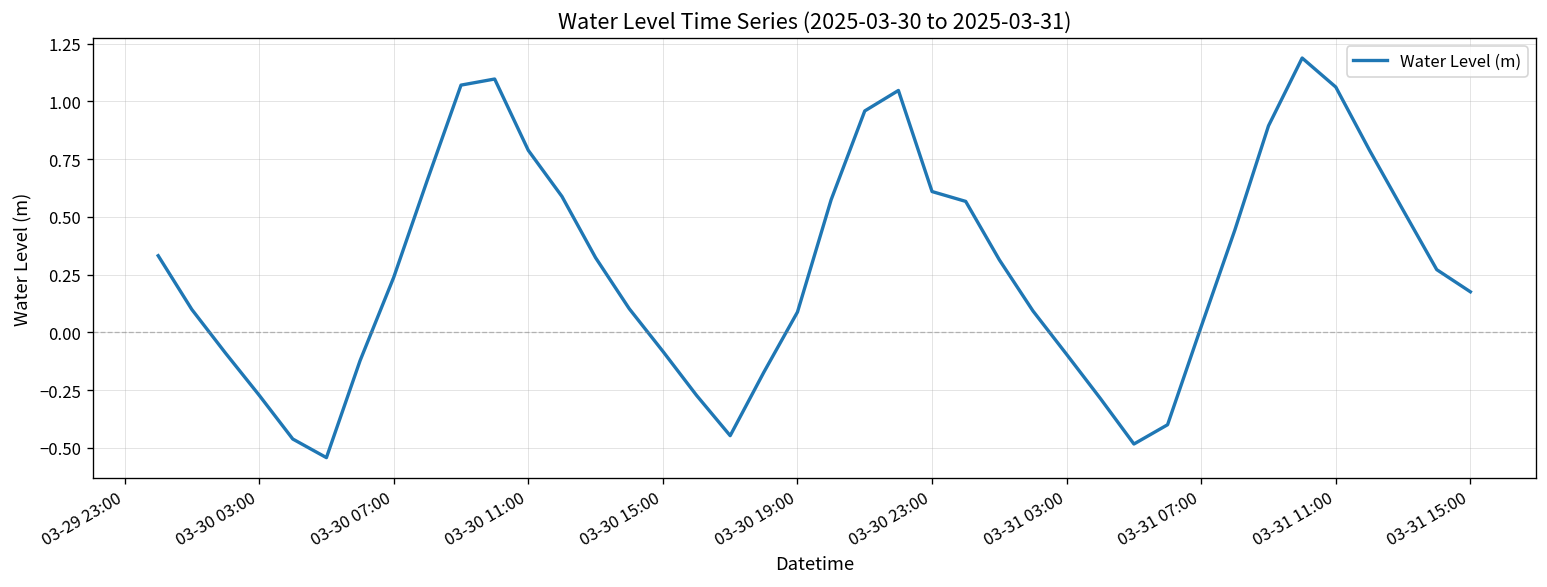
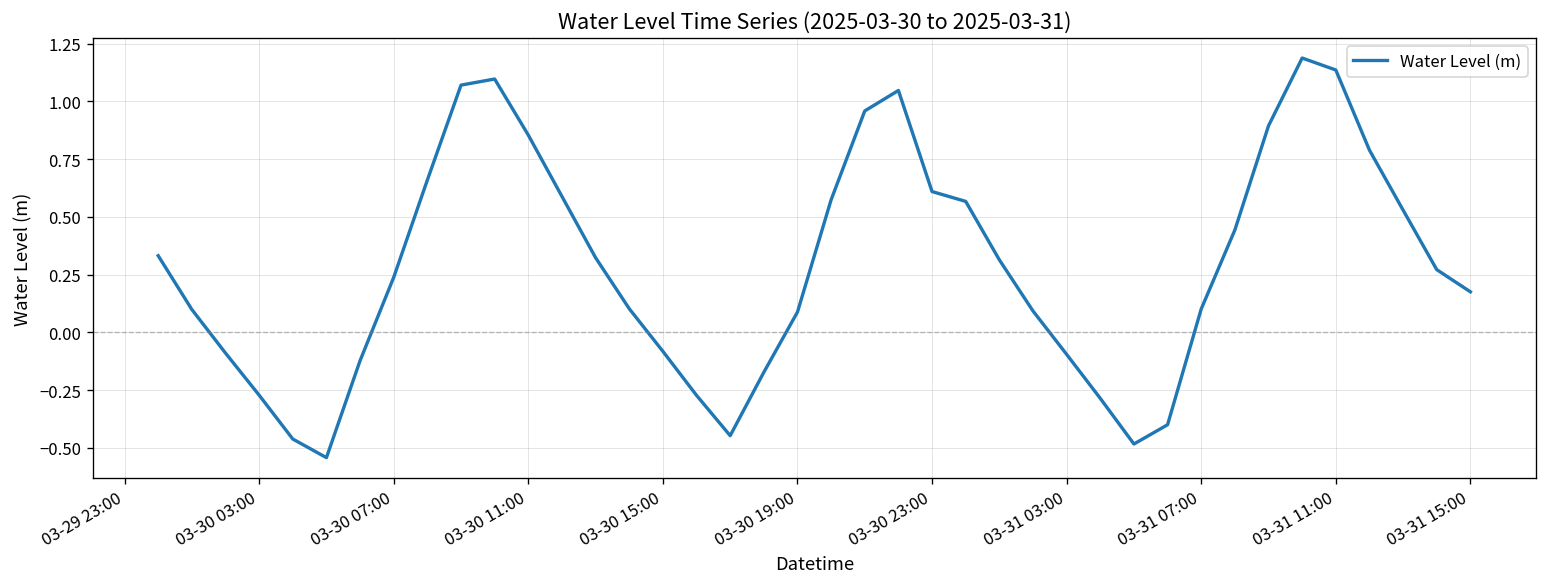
03-30 11:00: 0.79 -> 0.85
03-31 07:00: 0.03 -> 0.10
03-31 11:00: 1.06 -> 1.14
